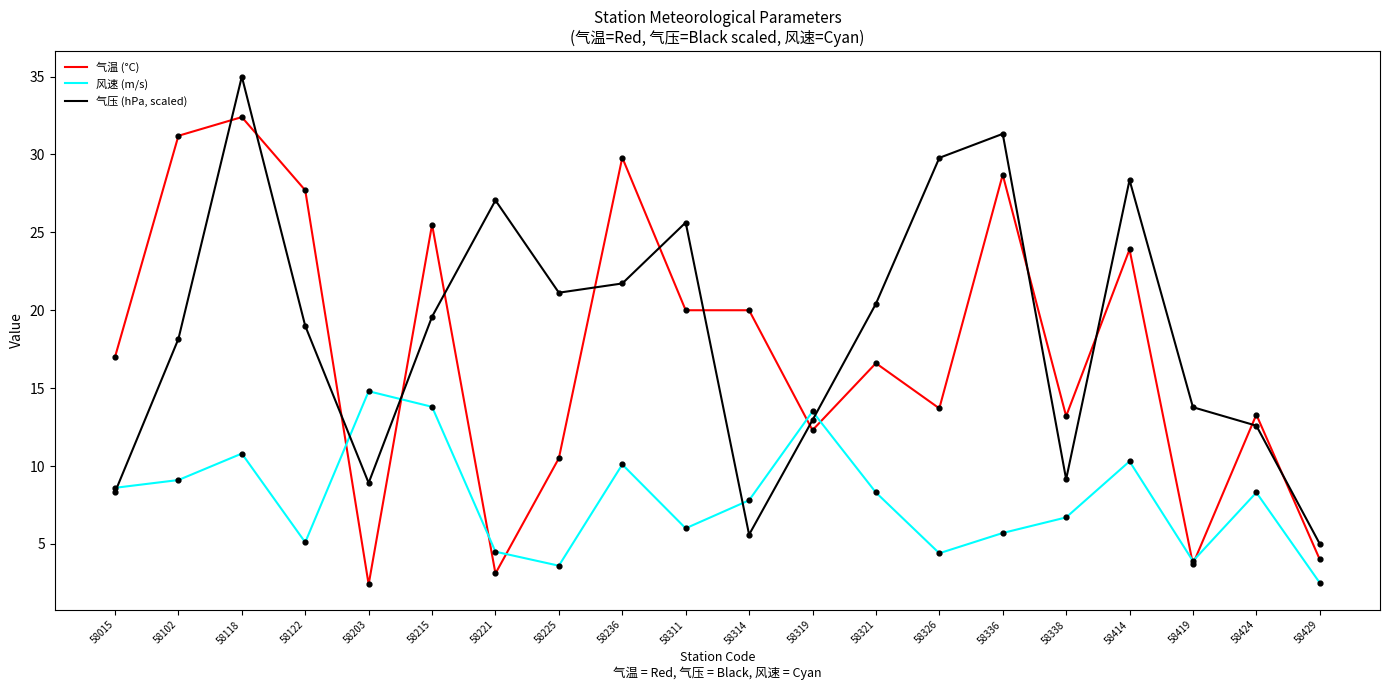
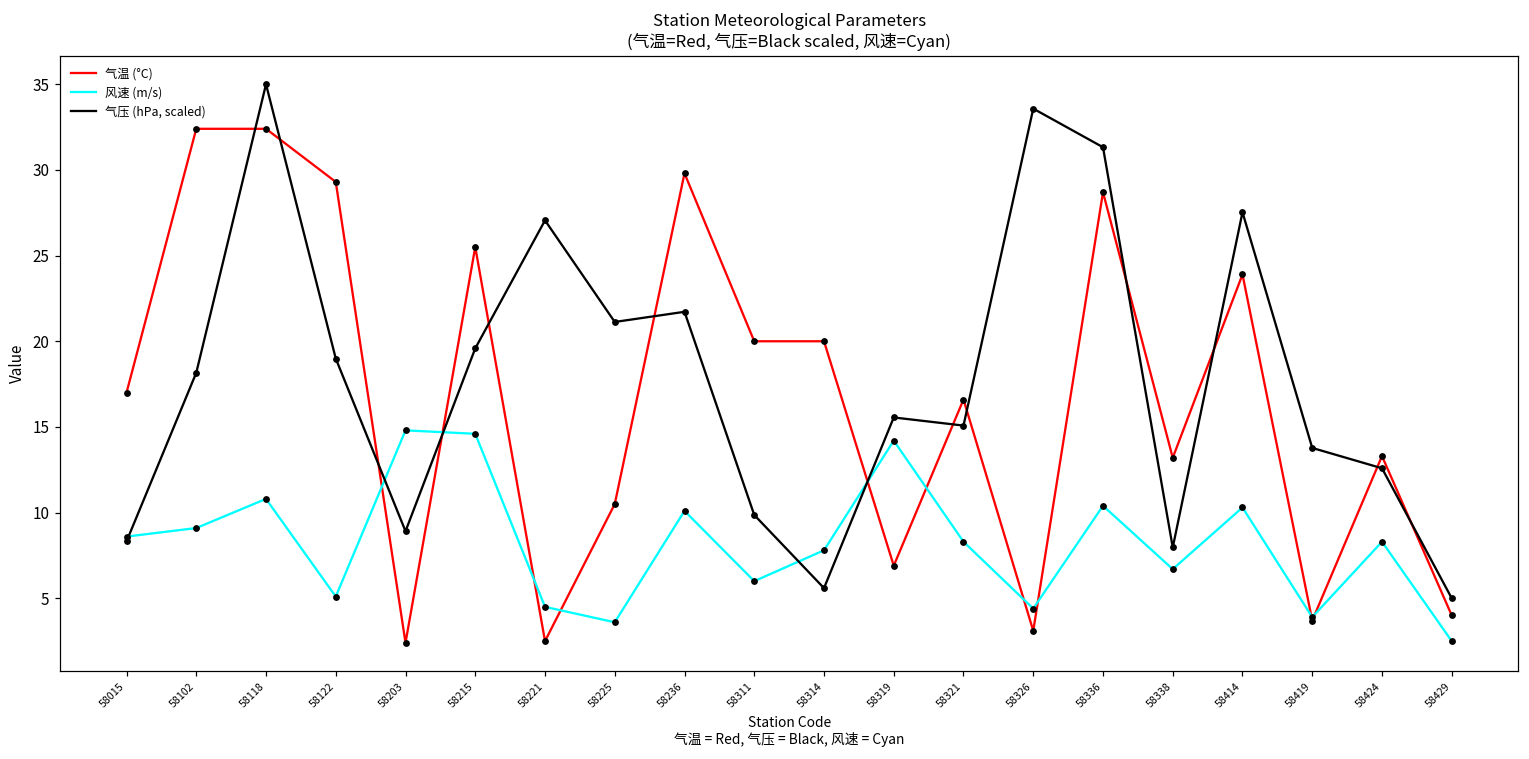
气温 (°C), 58102: 31.2 -> 32.4
气温 (°C), 58122: 27.7 -> 29.3
风速 (m/s), 58215: 13.8 -> 14.6
气温 (°C), 58221: 3.1 -> 2.5
气压 (hPa, scaled), 58311: 25.6 -> 9.9
气温 (°C), 58319: 12.3 -> 6.9
风速 (m/s), 58319: 13.5 -> 14.2
气压 (hPa, scaled), 58319: 12.9 -> 15.6
气压 (hPa, scaled), 58321: 20.4 -> 15.1
气温 (°C), 58326: 13.7 -> 3.1
气压 (hPa, scaled), 58326: 29.8 -> 33.6
风速 (m/s), 58336: 5.7 -> 10.4
气压 (hPa, scaled), 58338: 9.2 -> 8.0
气压 (hPa, scaled), 58414: 28.4 -> 27.5
